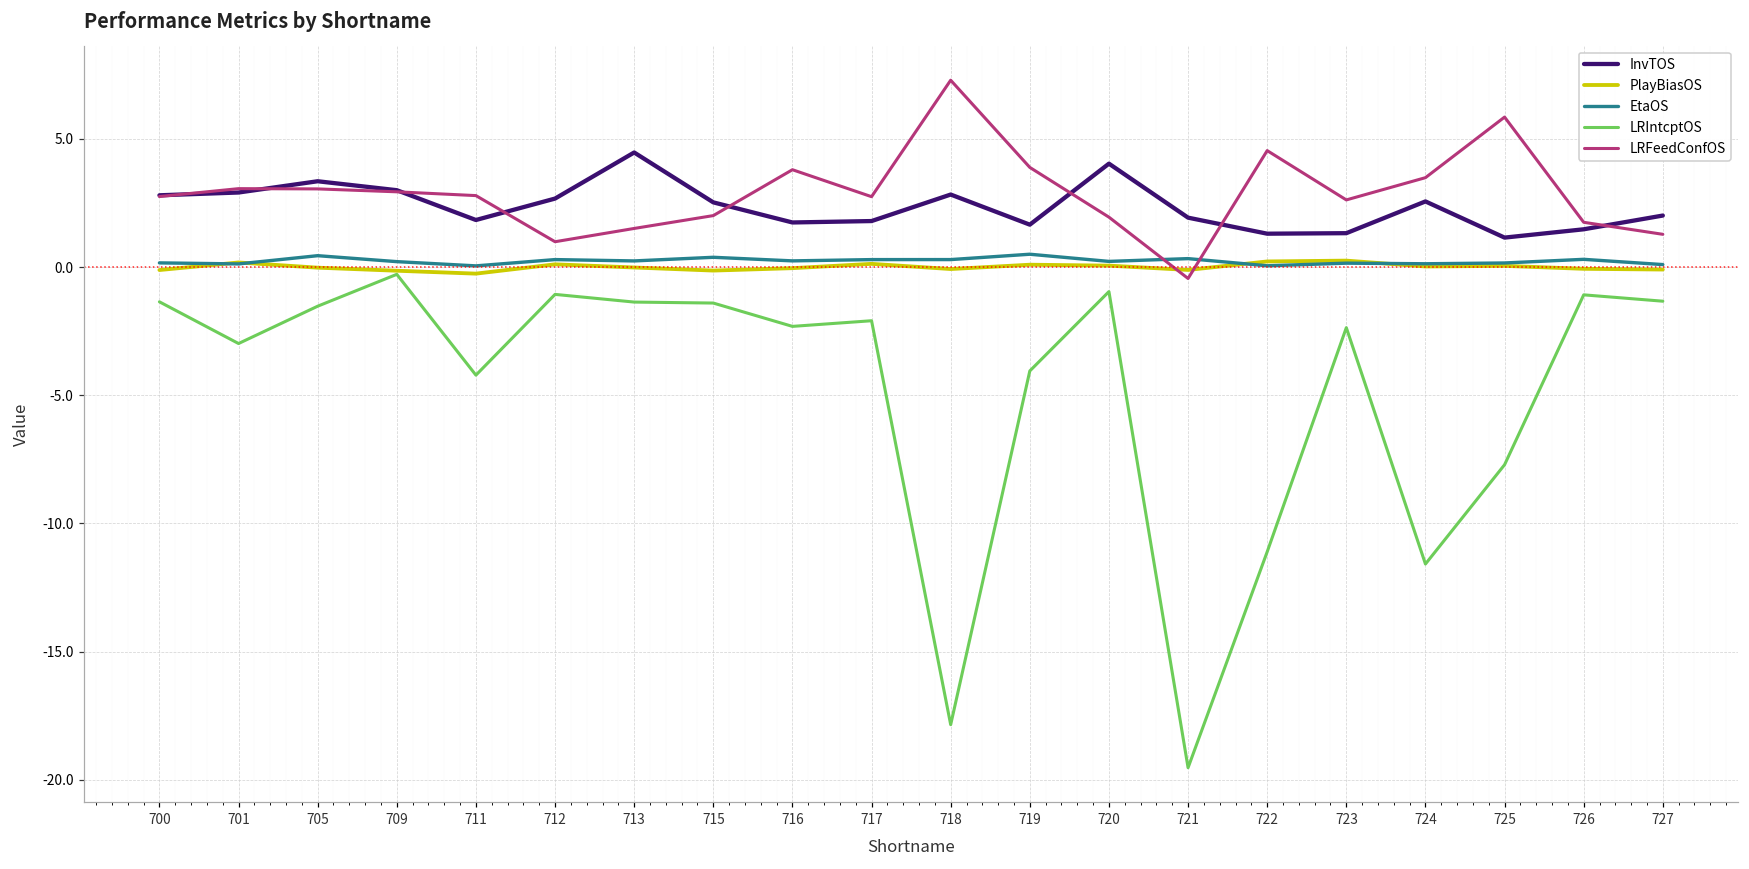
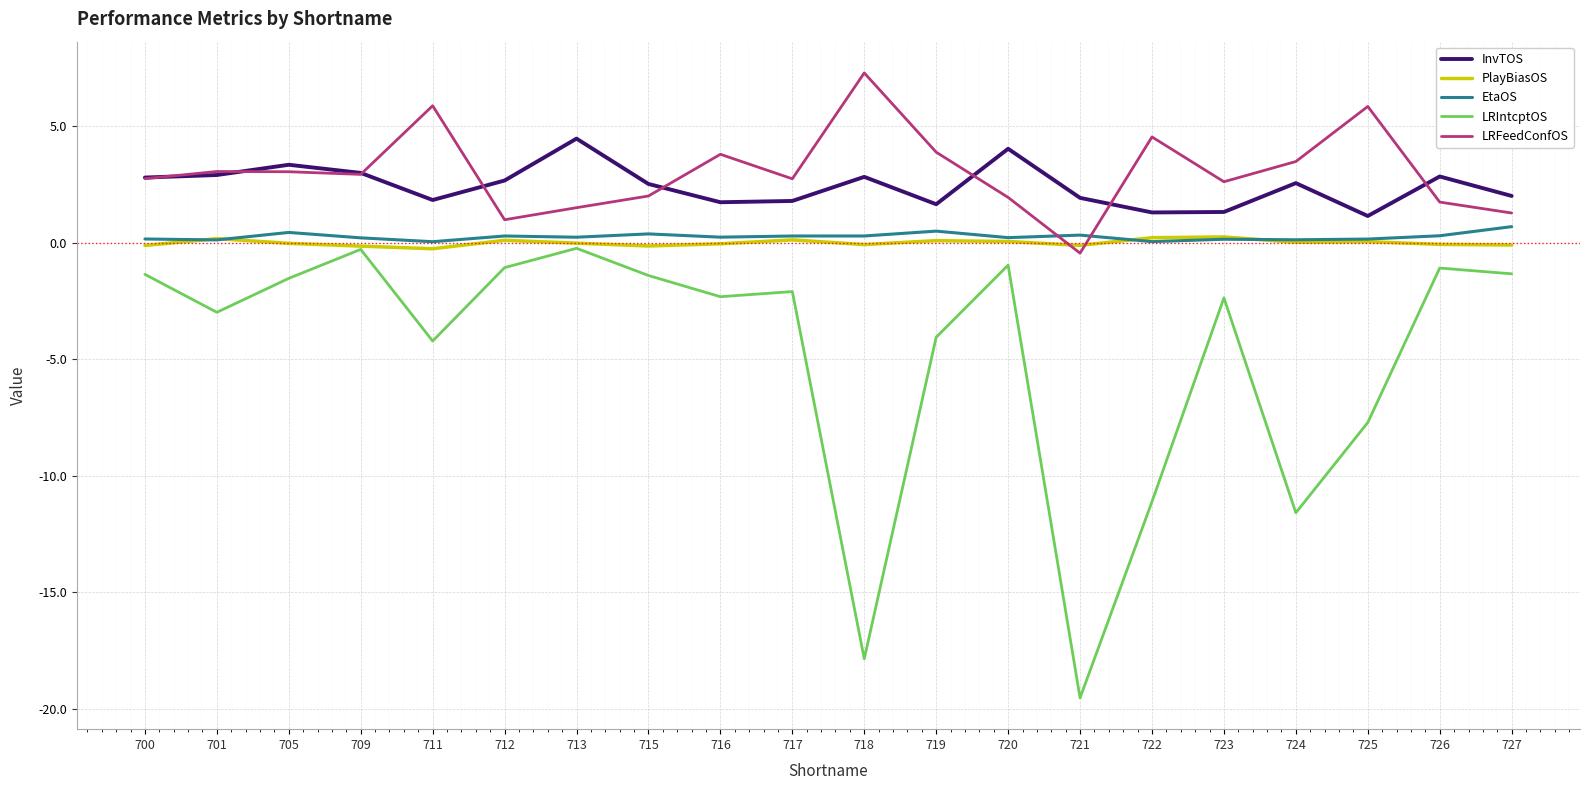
LRFeedConfOS, 711: 2.8 -> 5.9
LRIntcptOS, 713: -1.4 -> -0.2
InvTOS, 726: 1.5 -> 2.8
EtaOS, 727: 0.1 -> 0.7
